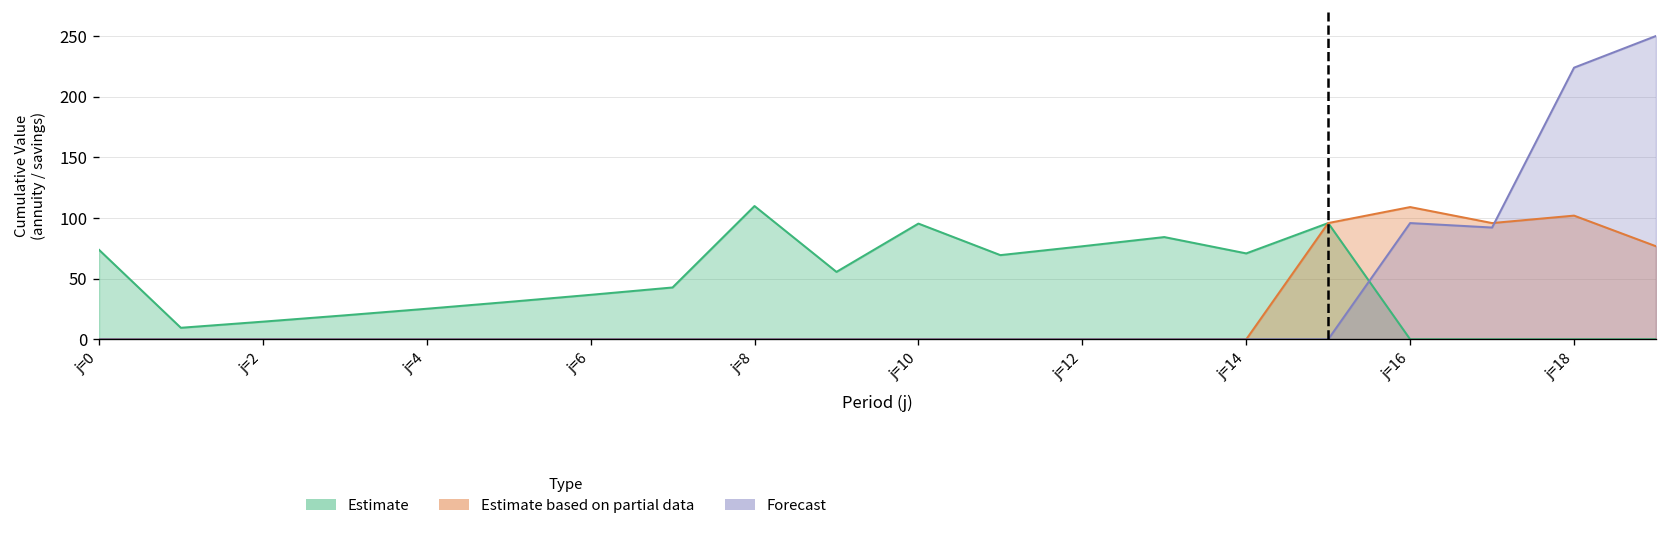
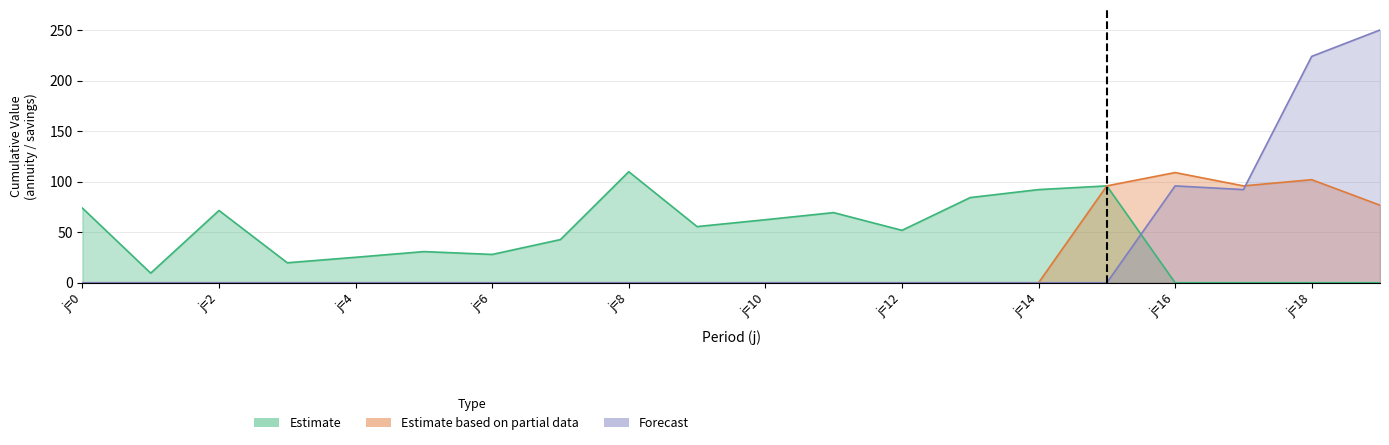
Estimate, j=2: 15 -> 71
Estimate, j=6: 37 -> 28
Estimate, j=10: 95 -> 62
Estimate, j=12: 77 -> 52
Estimate, j=14: 71 -> 92
